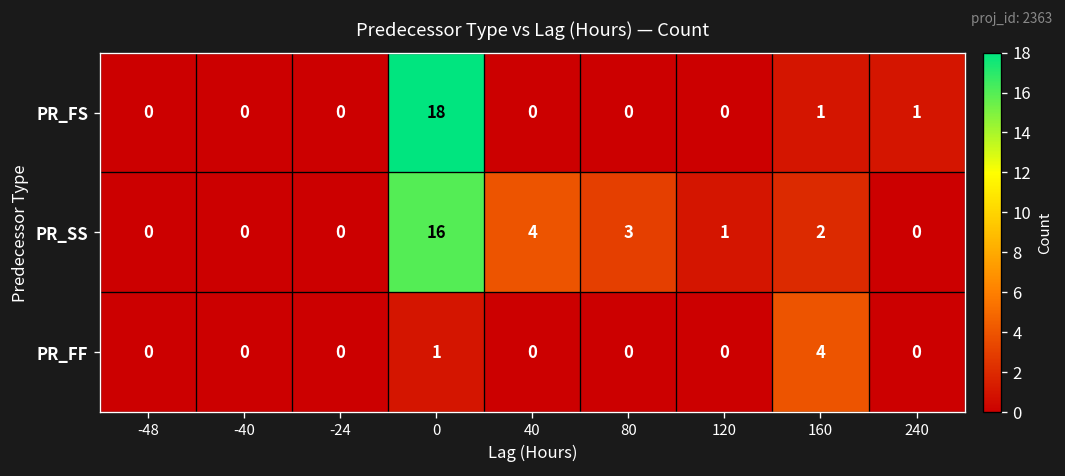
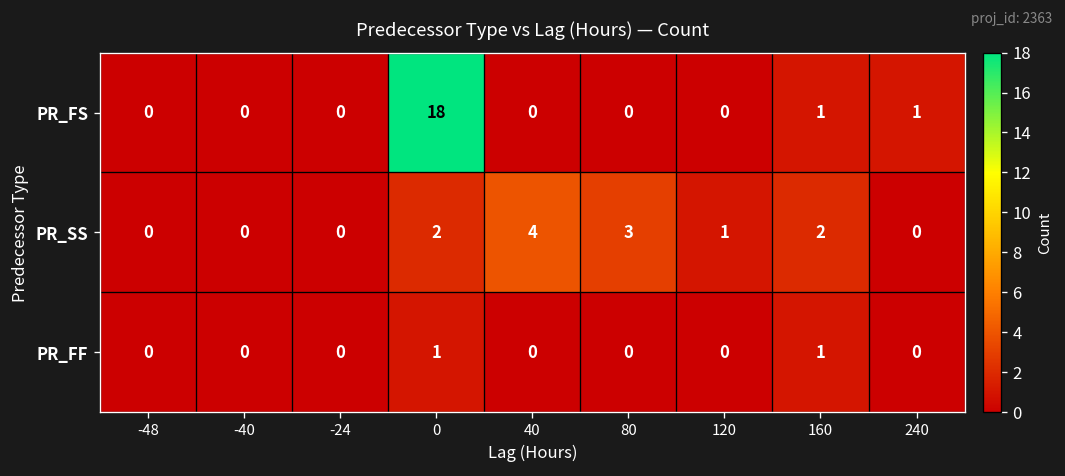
PR_SS, 0: 16 -> 2
PR_FF, 160: 4 -> 1
